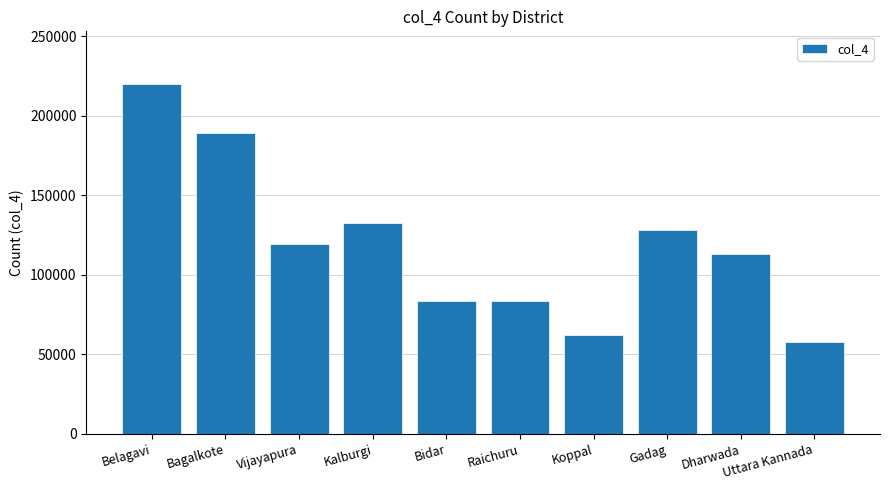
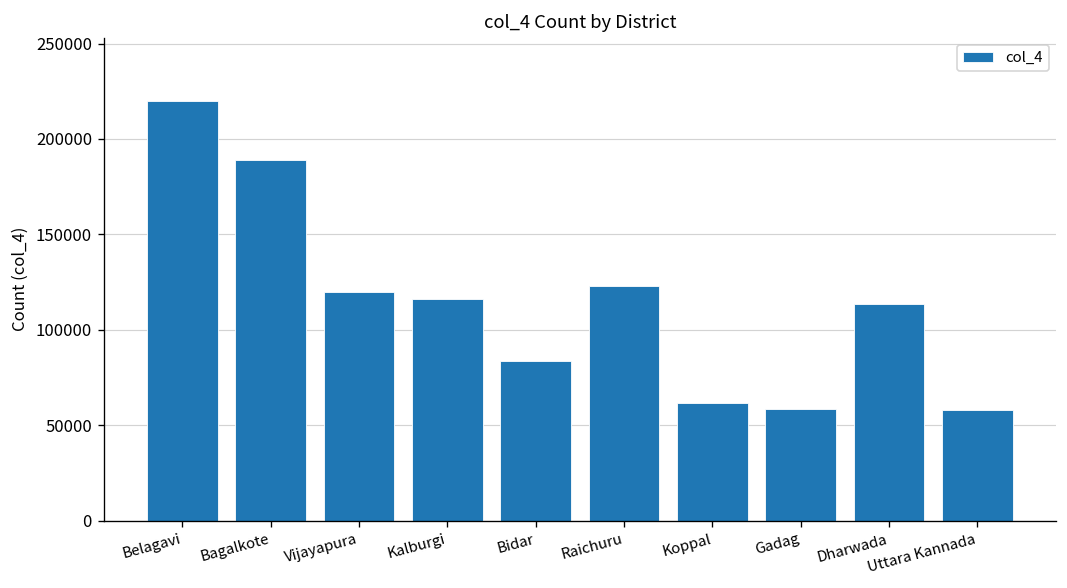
Kalburgi: 133000 -> 116000
Raichuru: 83000 -> 123000
Gadag: 128000 -> 58000
